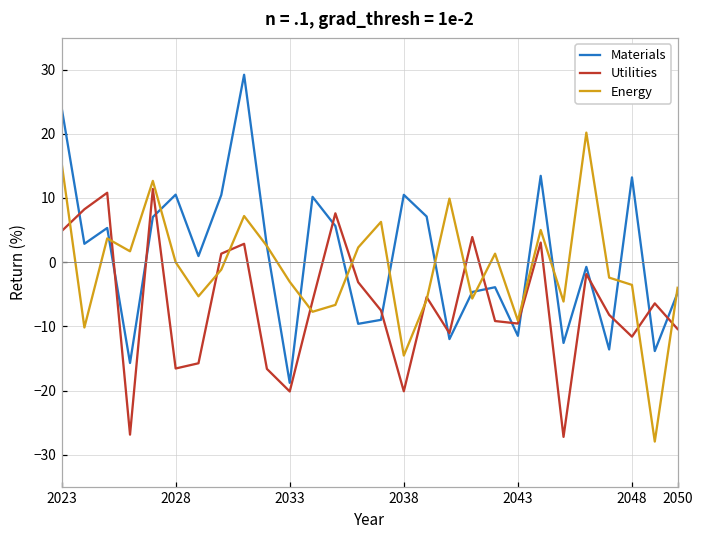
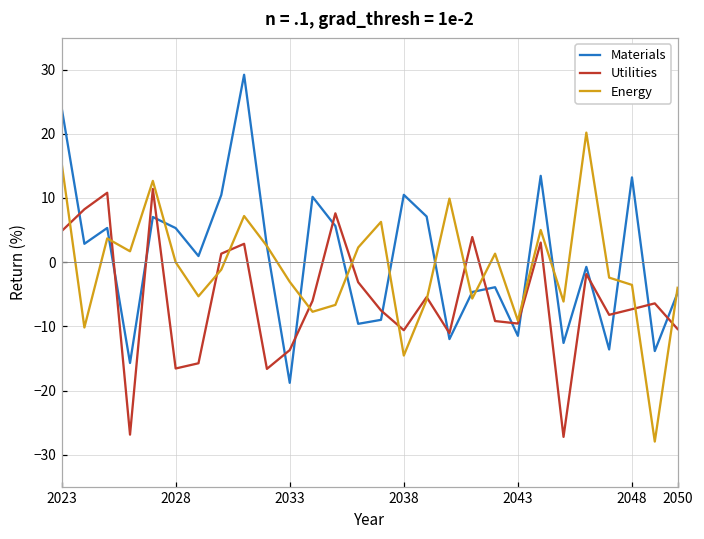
Materials, 2028: 11 -> 5
Utilities, 2033: -20 -> -14
Utilities, 2038: -20 -> -11
Utilities, 2048: -12 -> -7
